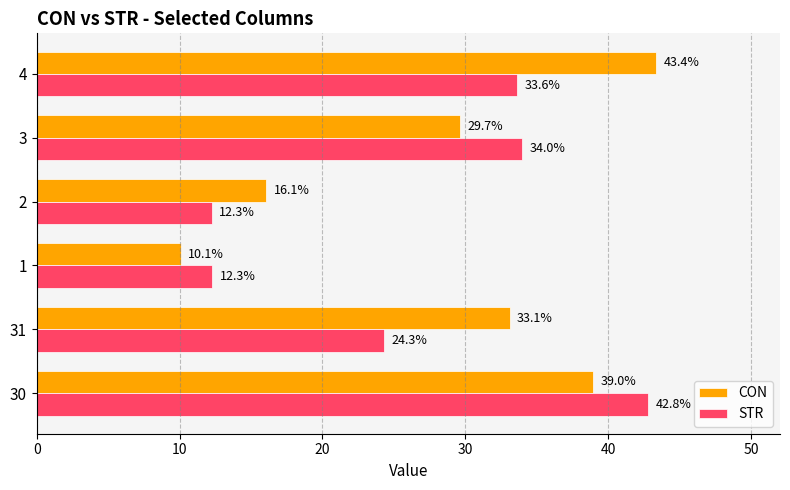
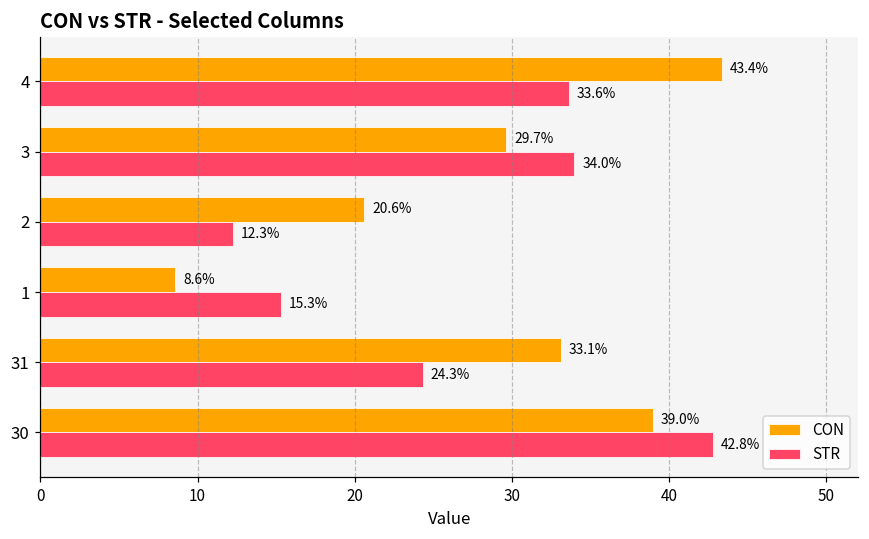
CON, 2: 16.1% -> 20.6%
CON, 1: 10.1% -> 8.6%
STR, 1: 12.3% -> 15.3%
